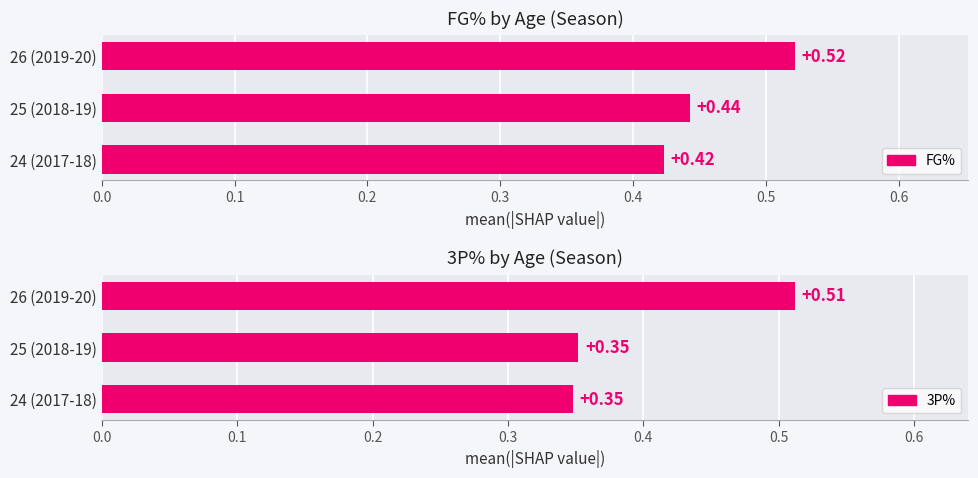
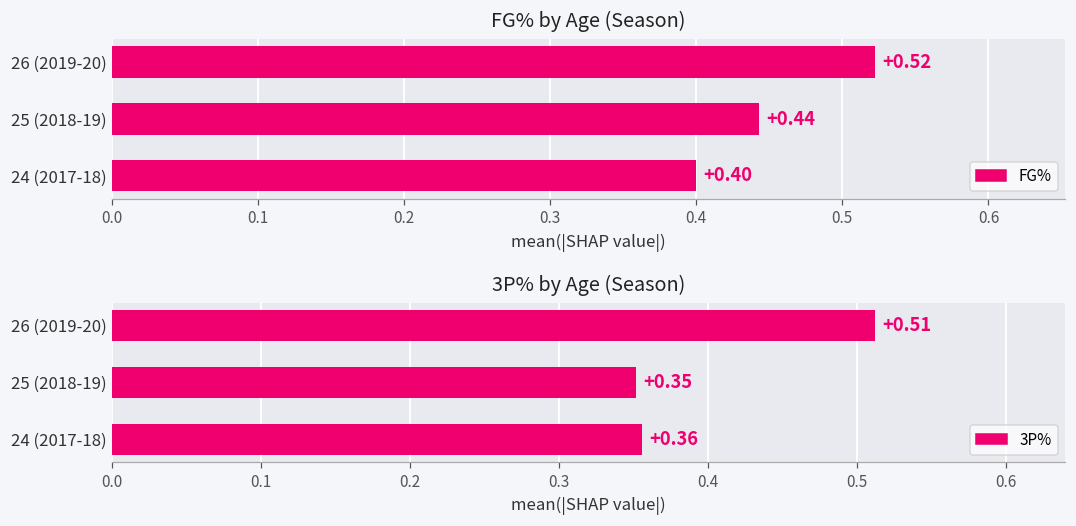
FG% by Age (Season), 24 (2017-18): +0.42 -> +0.40
3P% by Age (Season), 24 (2017-18): +0.35 -> +0.36
